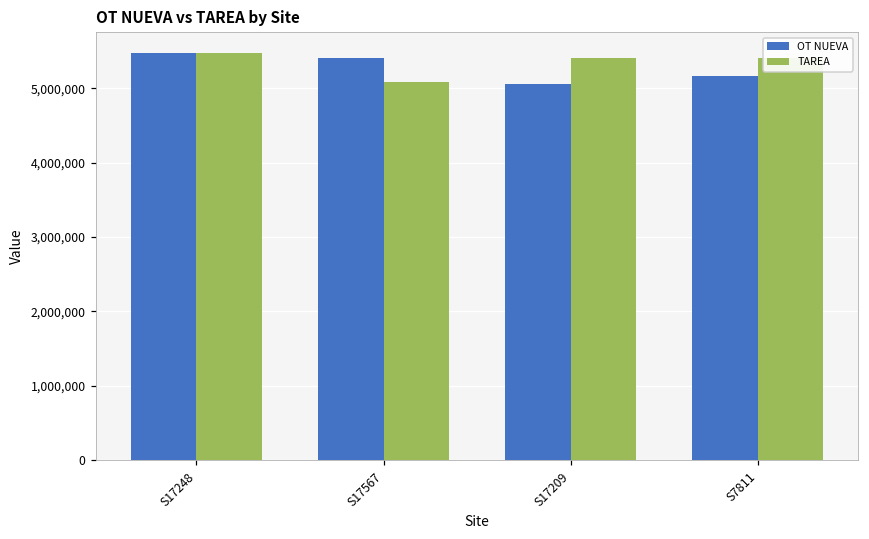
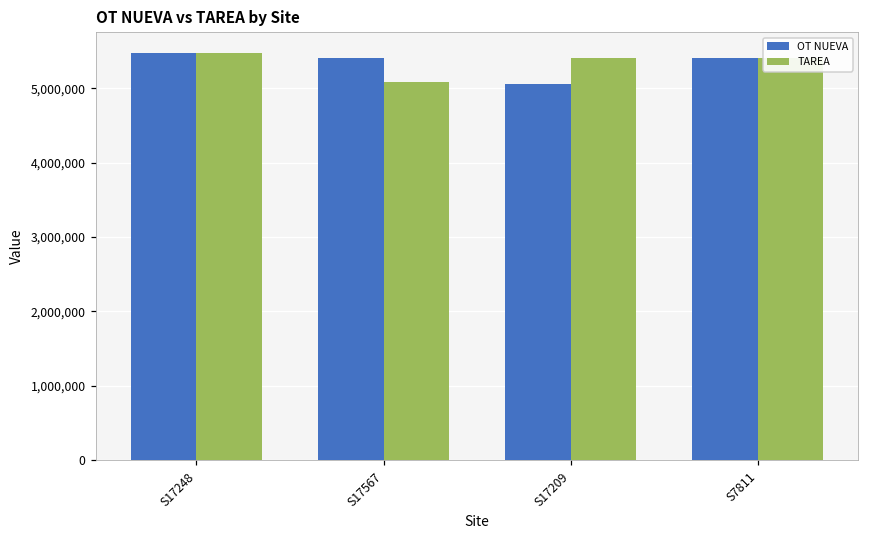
OT NUEVA, S7811: 5,200,000 -> 5,400,000
